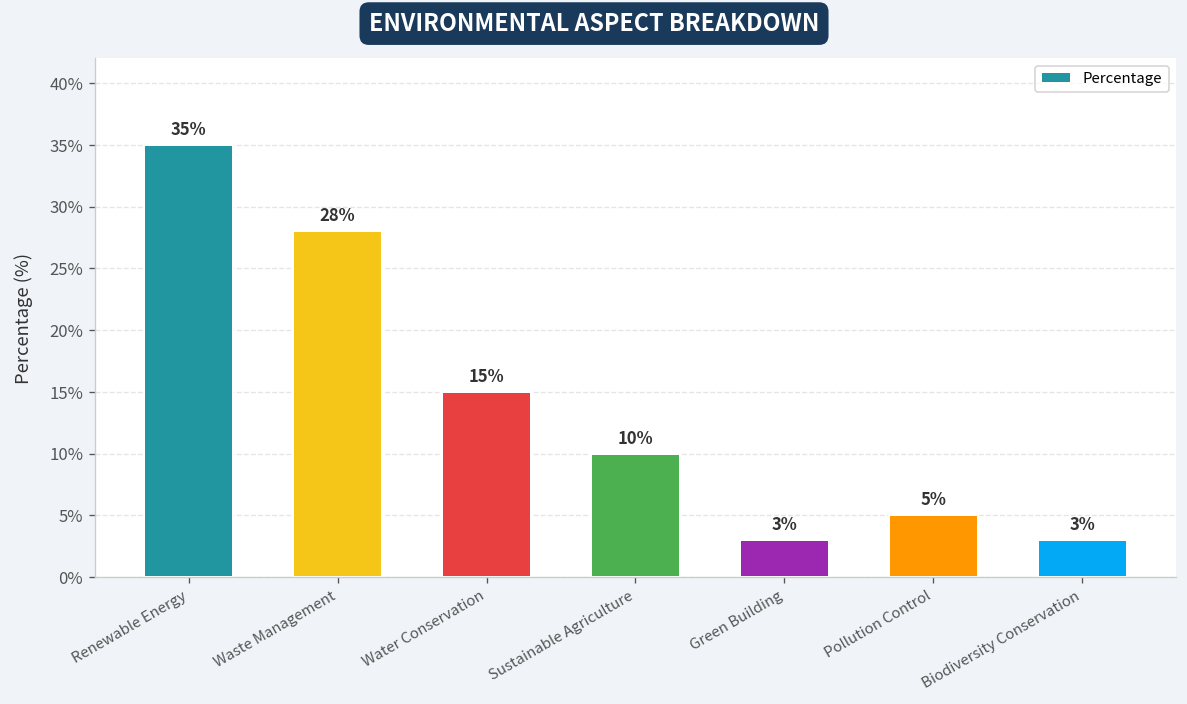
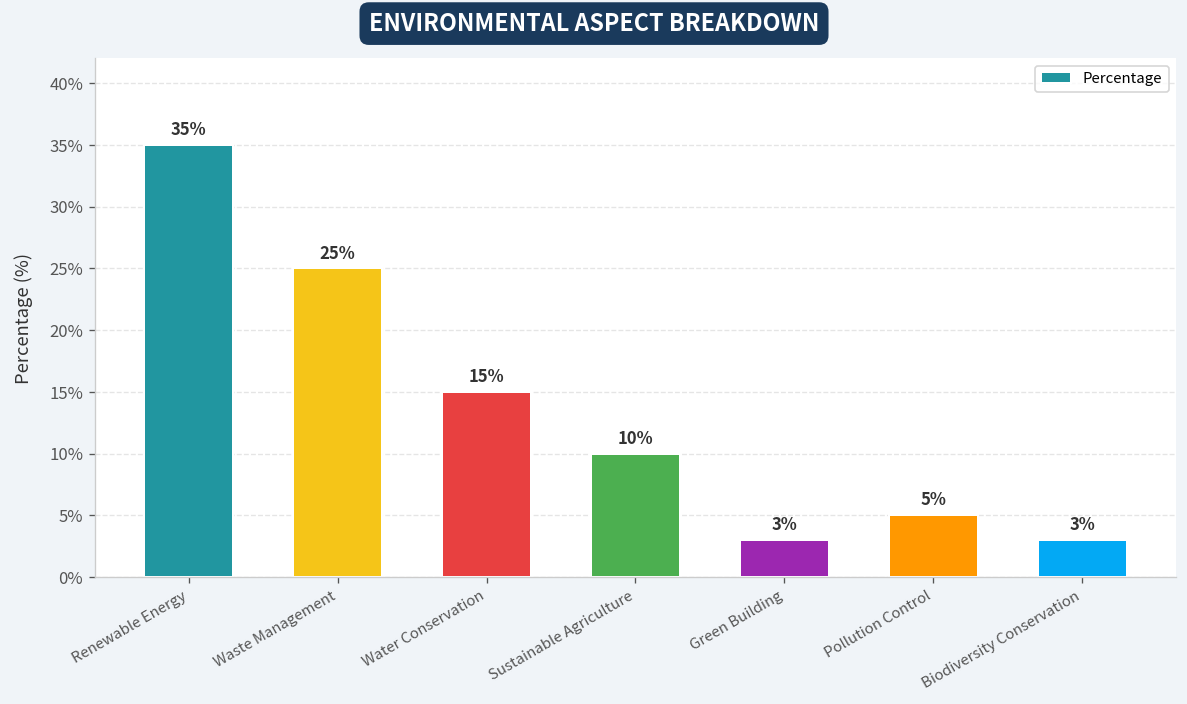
Waste Management: 28% -> 25%
